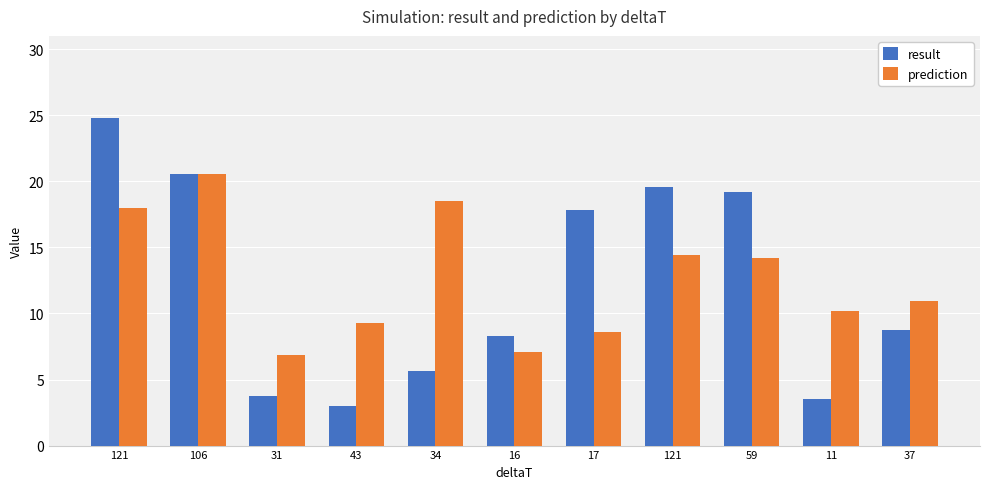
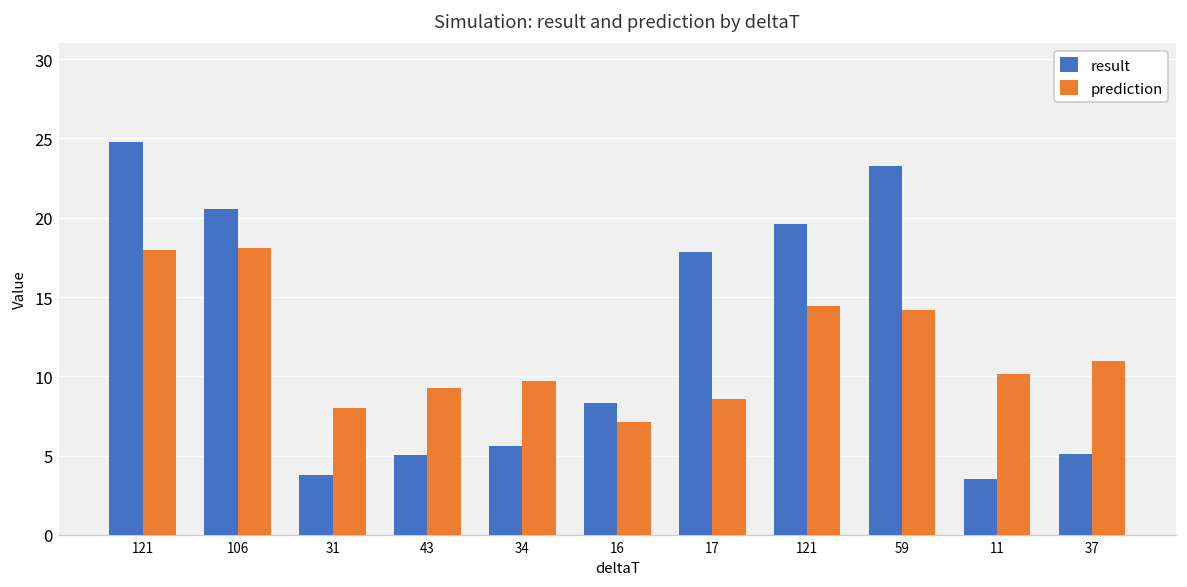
prediction, 106: 20.6 -> 18.1
prediction, 31: 6.9 -> 8.0
result, 43: 3.0 -> 5.0
prediction, 34: 18.5 -> 9.7
result, 59: 19.2 -> 23.3
result, 37: 8.7 -> 5.1
